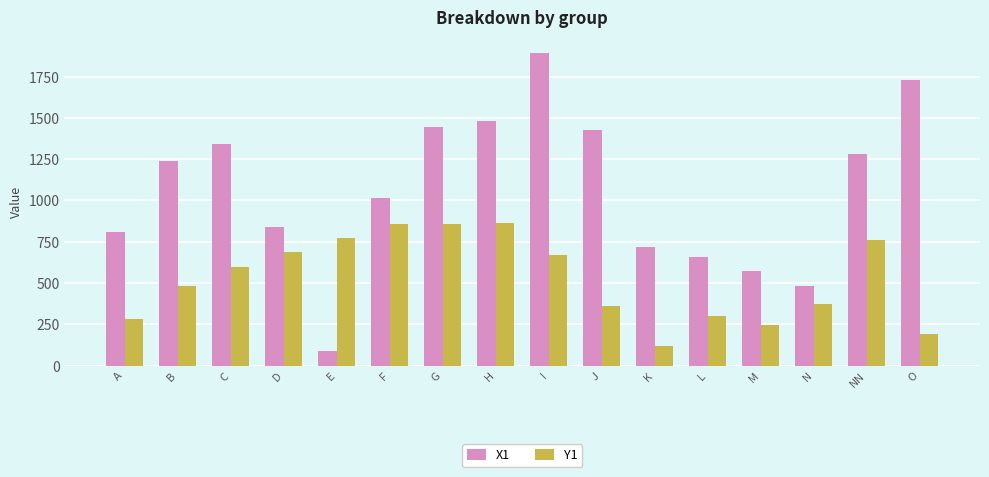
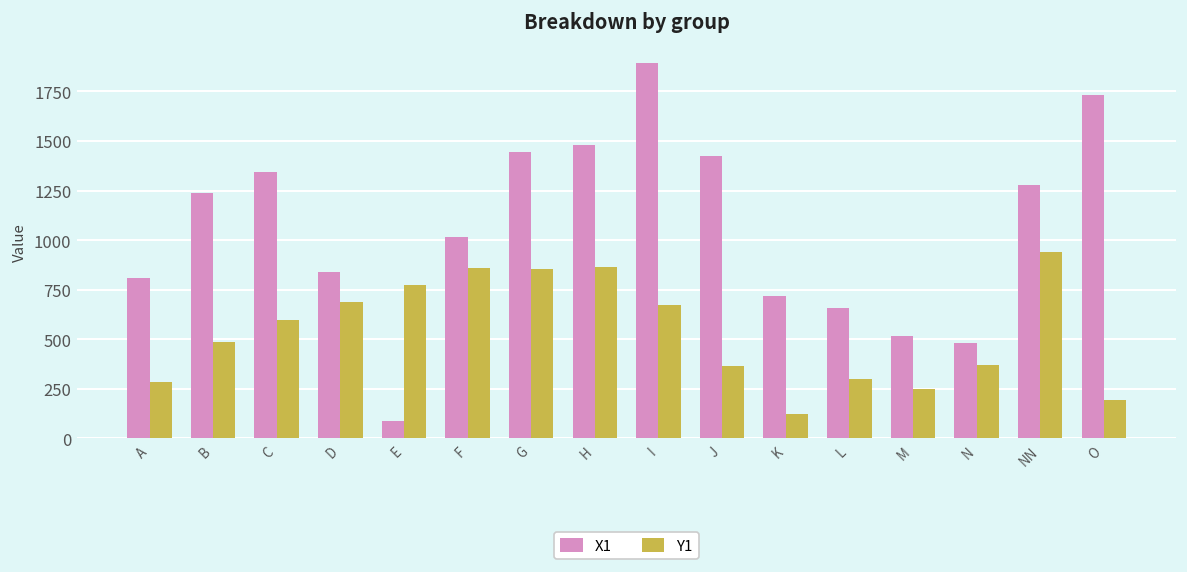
X1, M: 570 -> 520
Y1, NN: 760 -> 940
